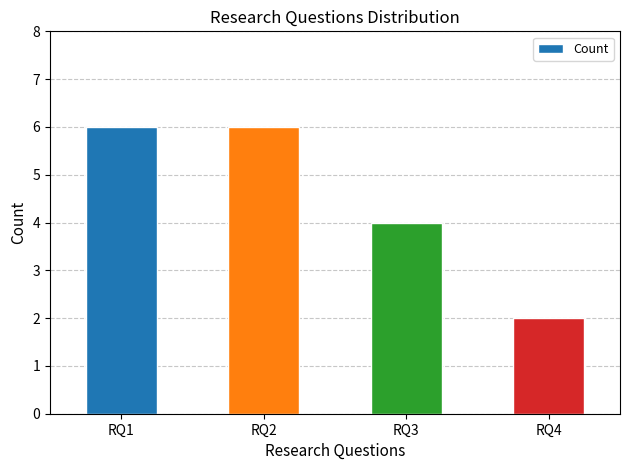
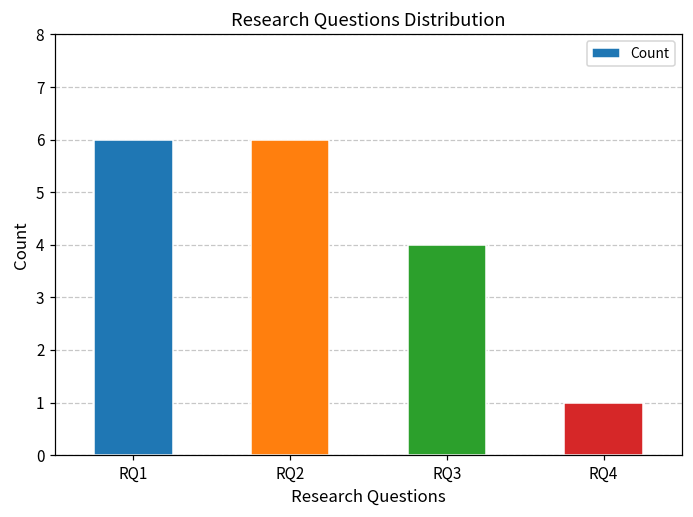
RQ4: 2 -> 1
